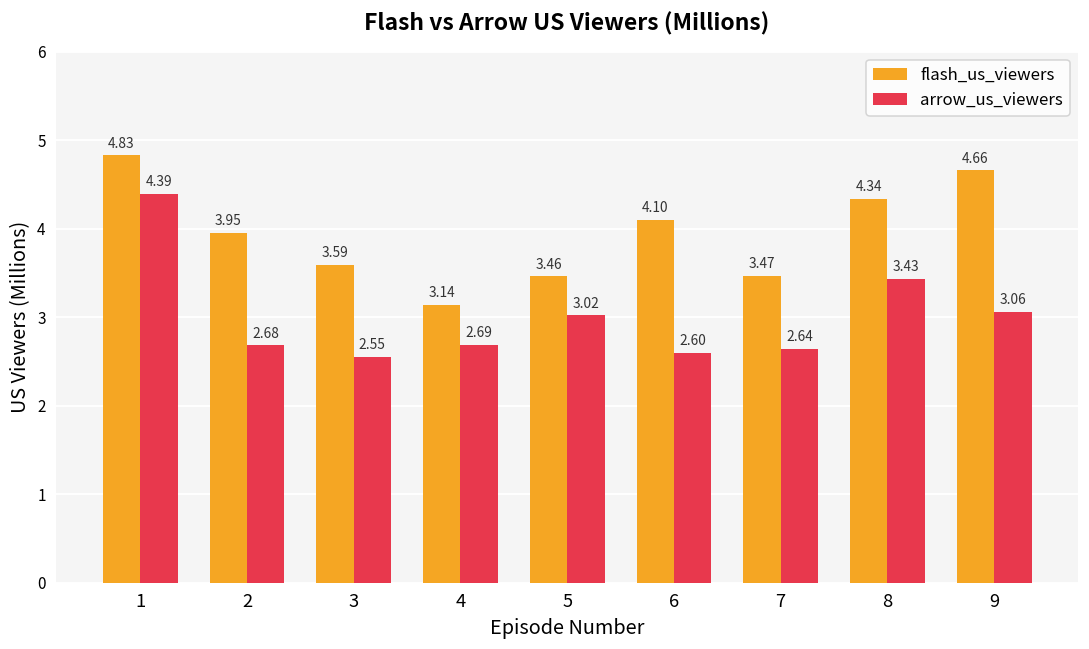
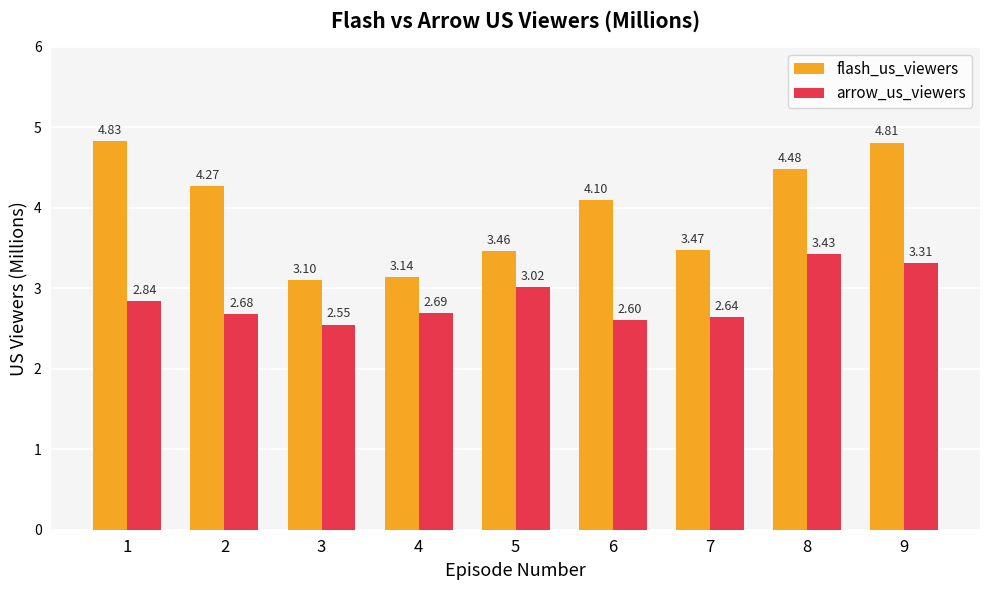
arrow_us_viewers, 1: 4.39 -> 2.84
flash_us_viewers, 2: 3.95 -> 4.27
flash_us_viewers, 3: 3.59 -> 3.10
flash_us_viewers, 8: 4.34 -> 4.48
flash_us_viewers, 9: 4.66 -> 4.81
arrow_us_viewers, 9: 3.06 -> 3.31
